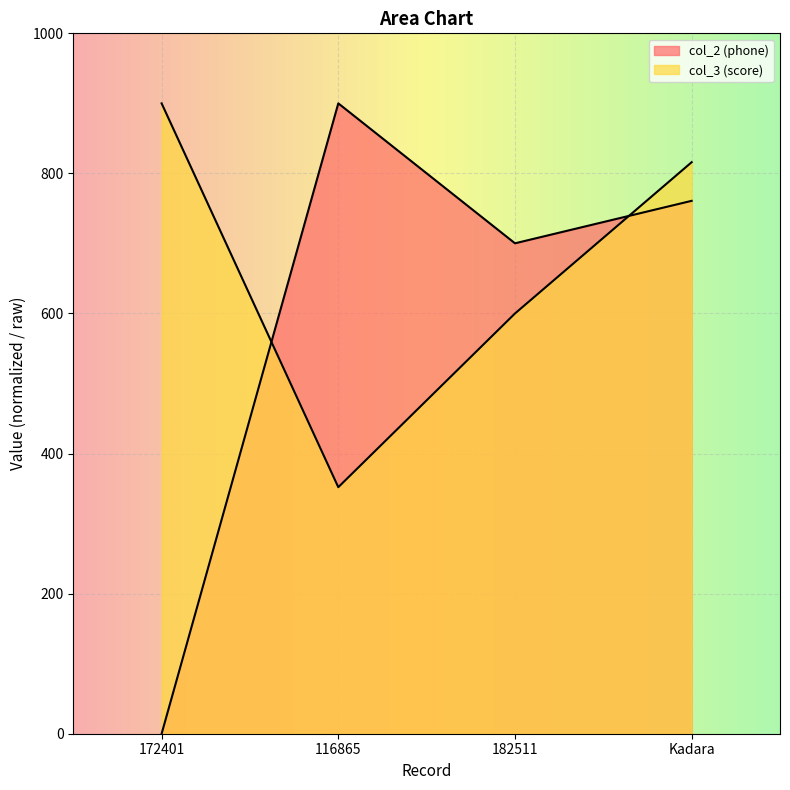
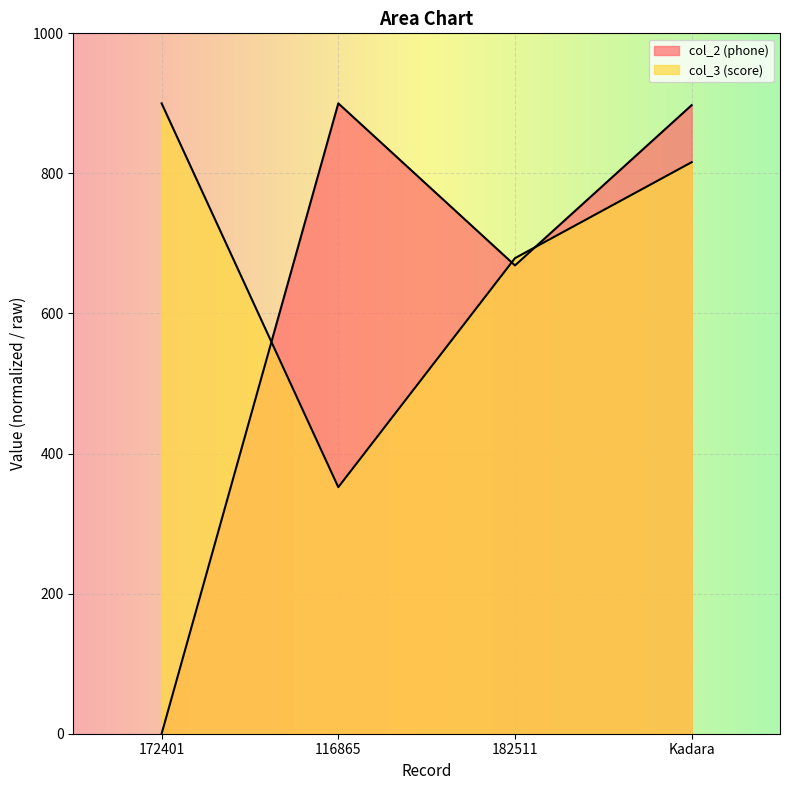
col_2 (phone), 182511: 700 -> 670
col_3 (score), 182511: 600 -> 680
col_2 (phone), Kadara: 760 -> 900
